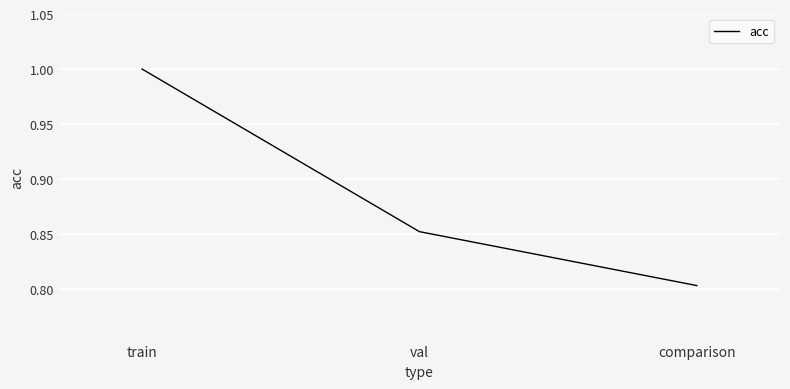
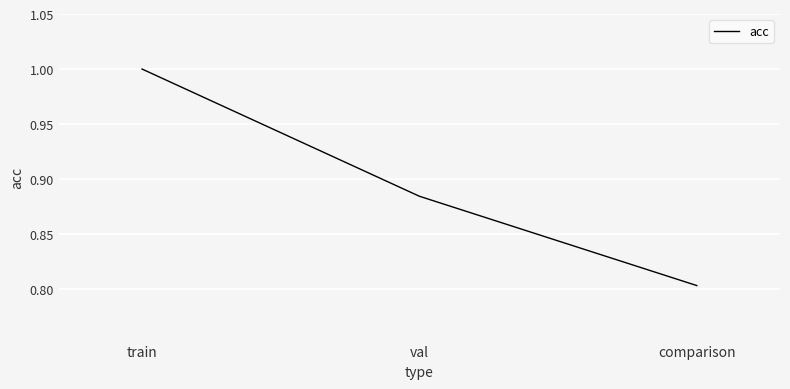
val: 0.852 -> 0.884
